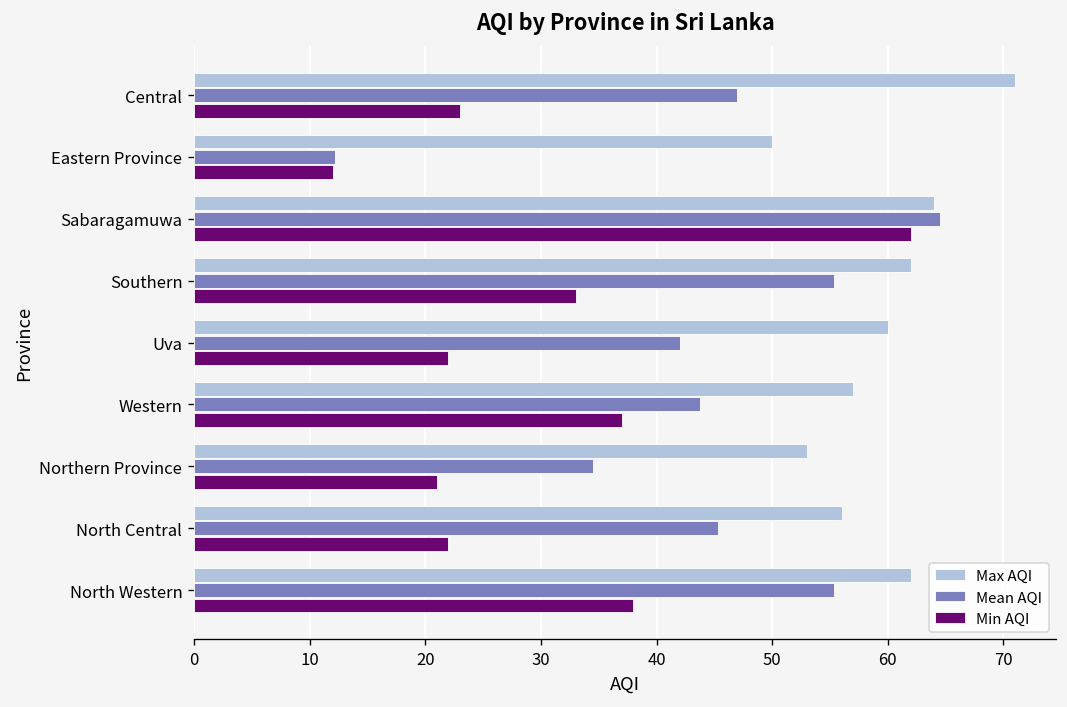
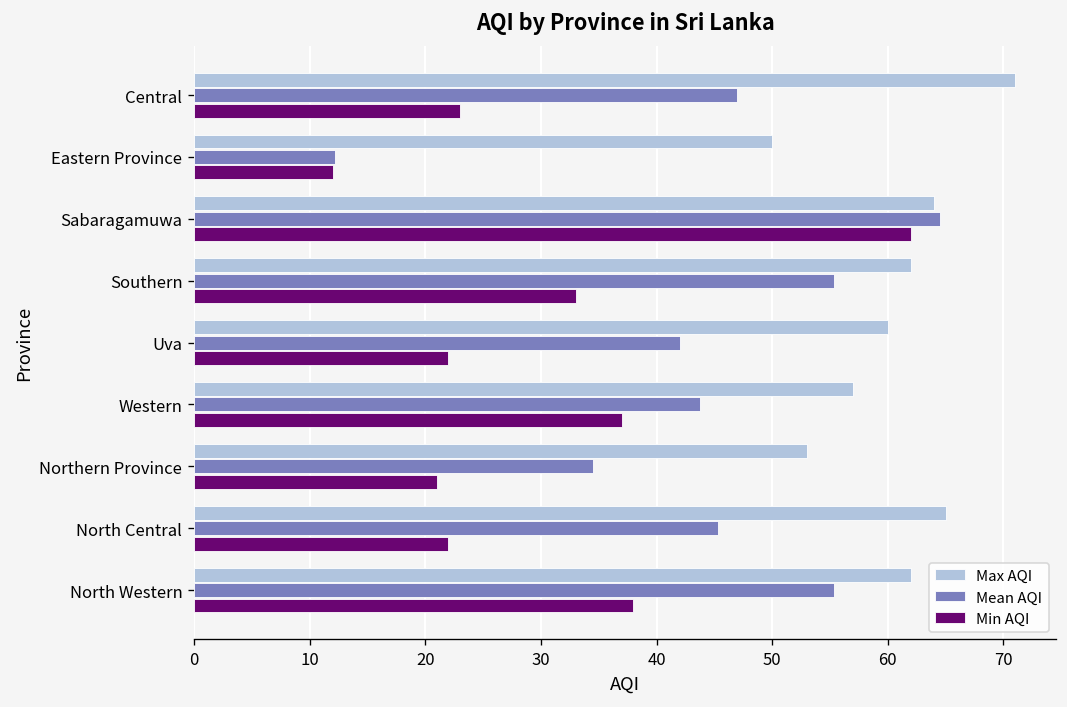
Max AQI, North Central: 56 -> 65
